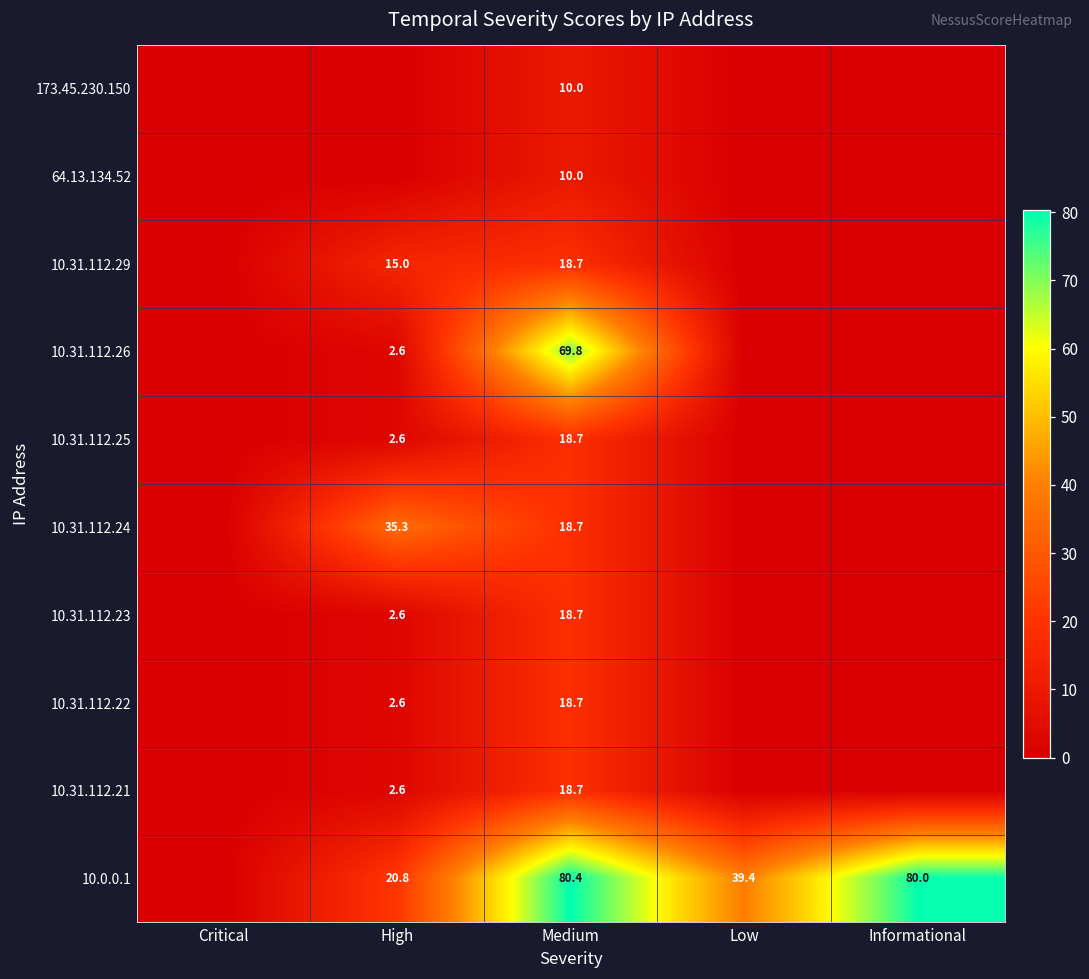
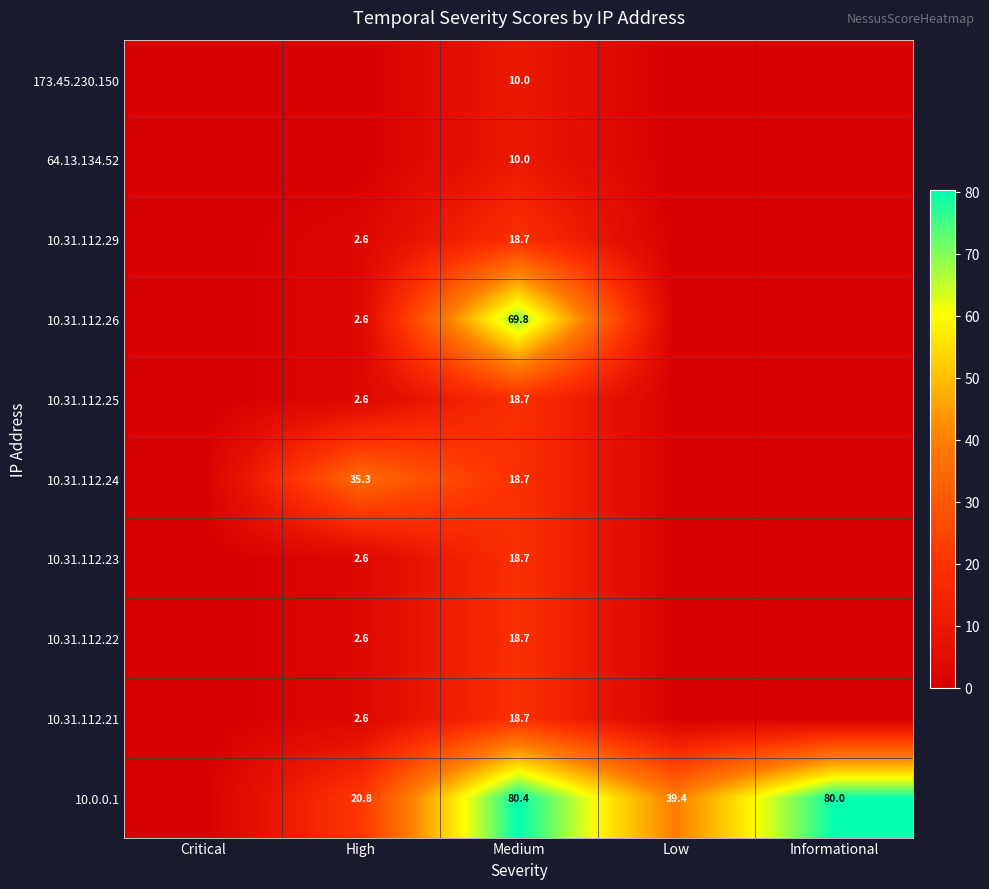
10.31.112.29, High: 15.0 -> 2.6
